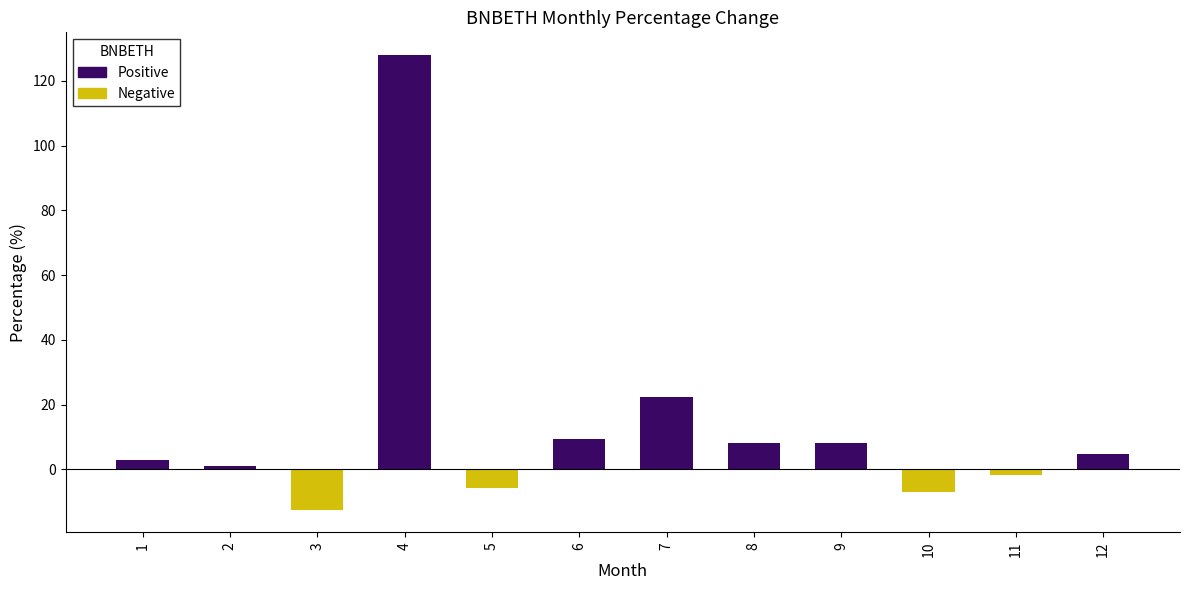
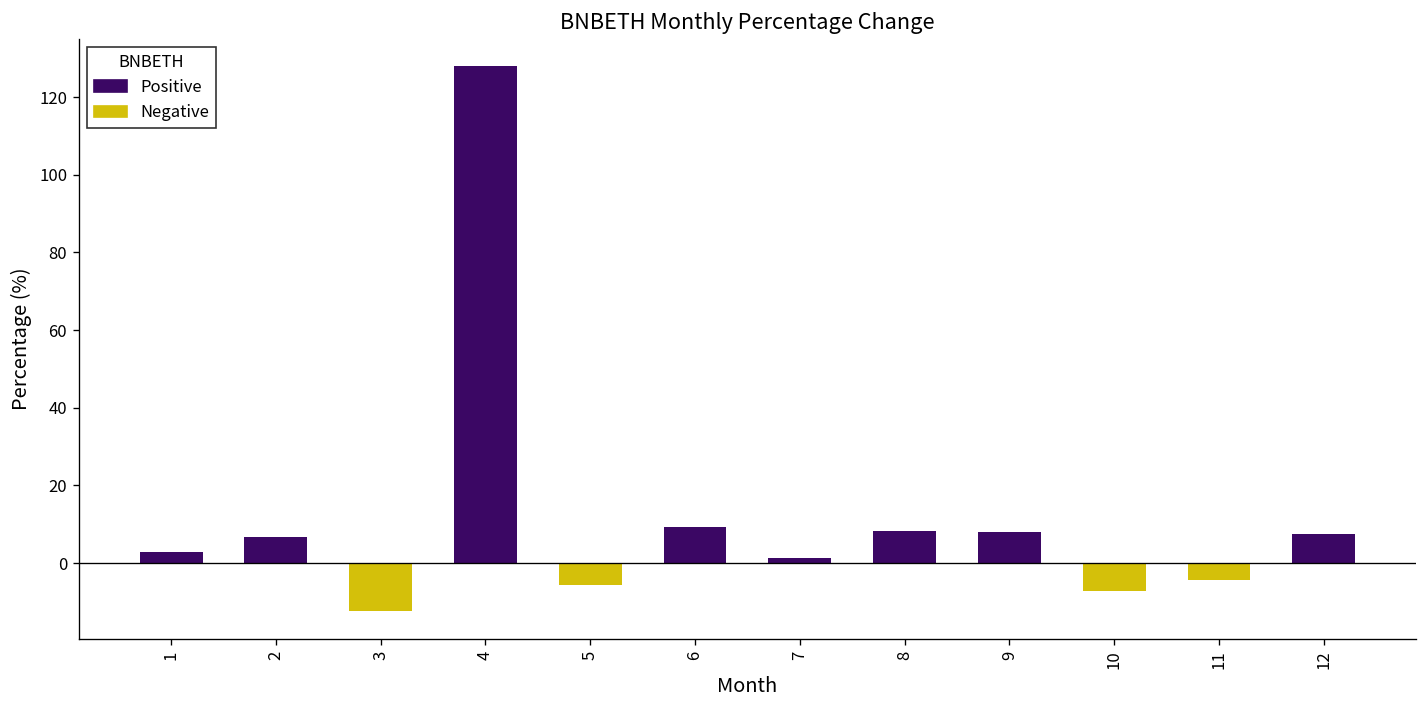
2: 1 -> 7
7: 22 -> 1
11: -2 -> -4
12: 5 -> 7
